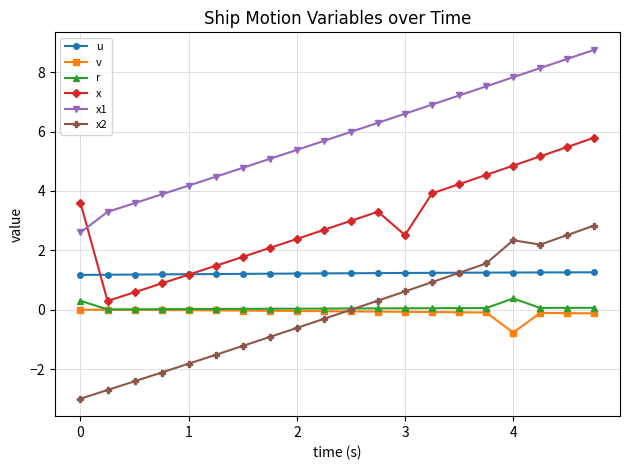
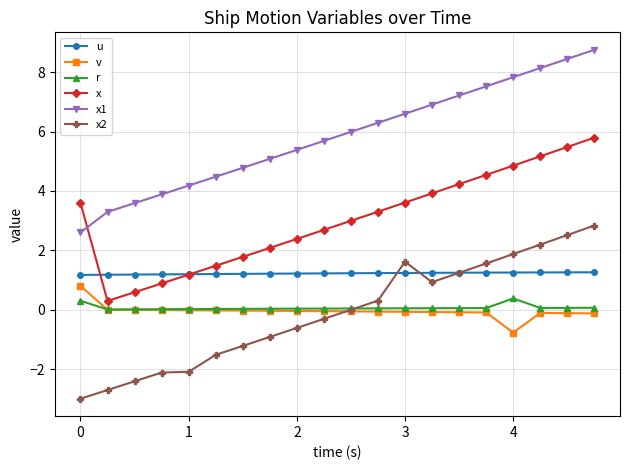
v, 0: 0.0 -> 0.8
x2, 1: -1.8 -> -2.1
x, 3: 2.5 -> 3.6
x2, 3: 0.6 -> 1.6
x2, 4: 2.3 -> 1.9
